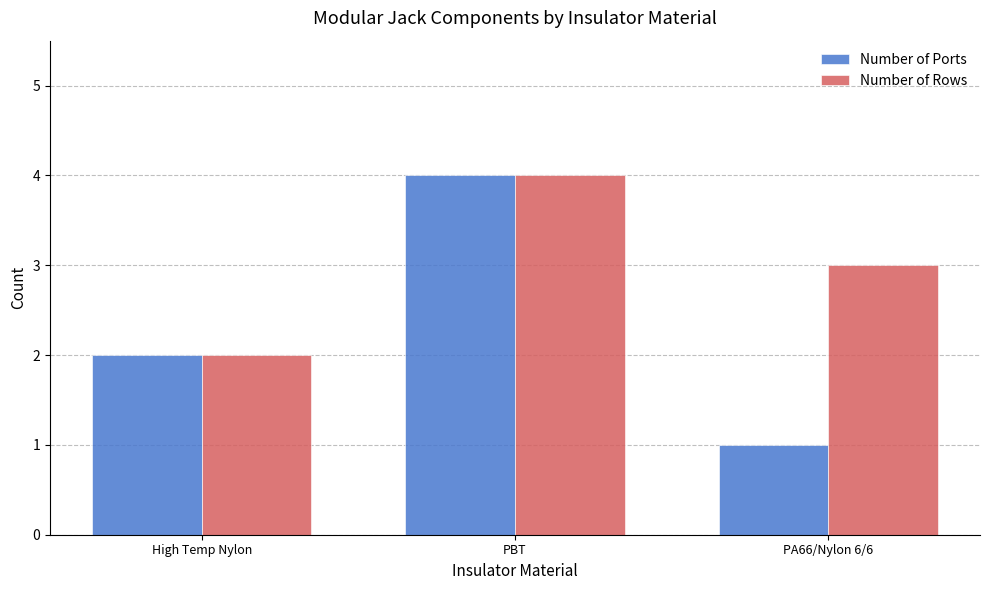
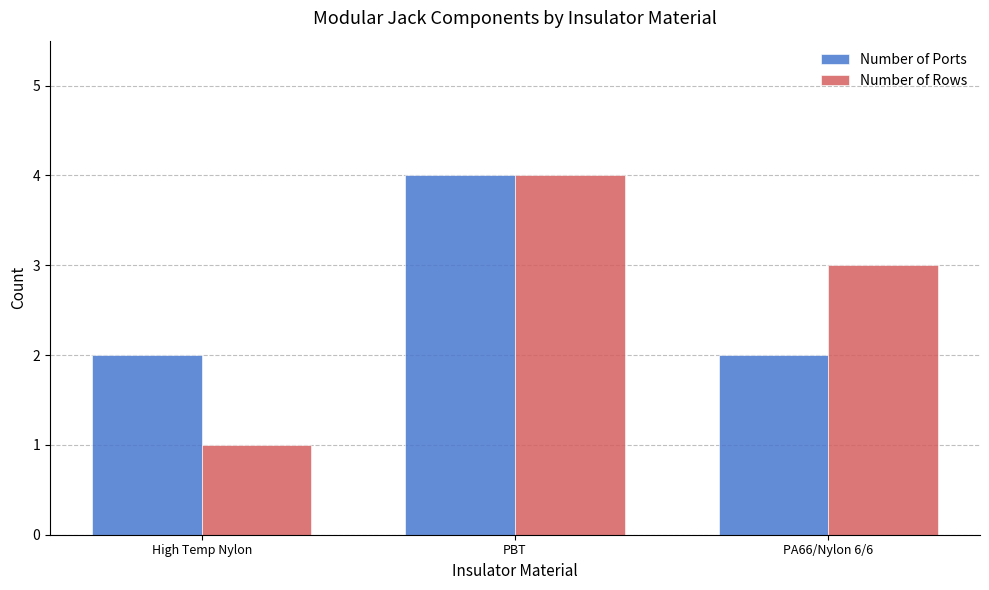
Number of Rows, High Temp Nylon: 2 -> 1
Number of Ports, PA66/Nylon 6/6: 1 -> 2
